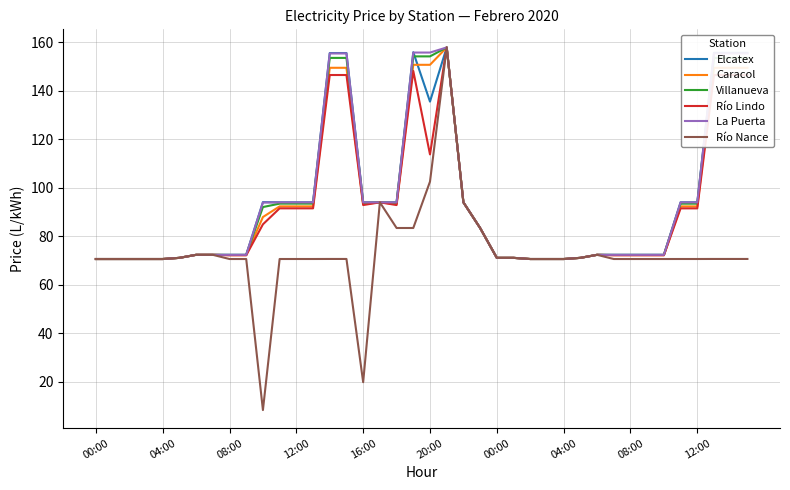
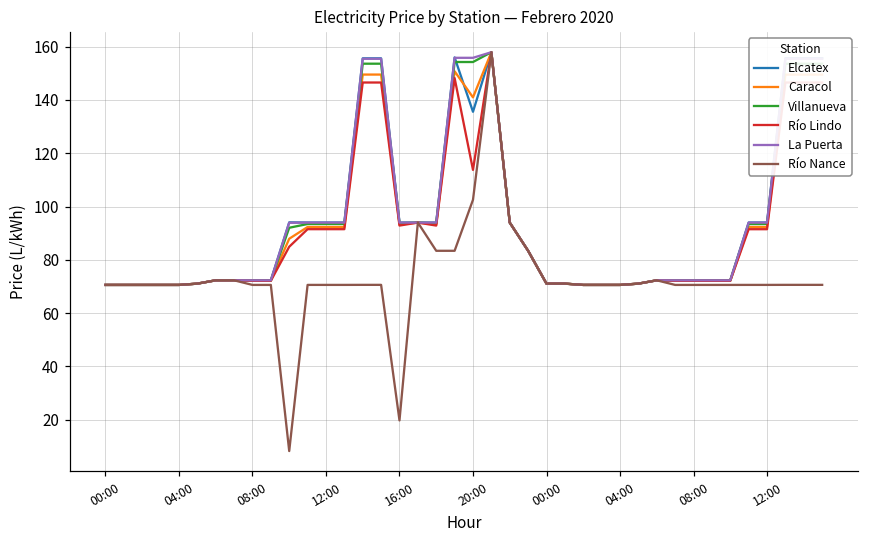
Caracol, 20:00: 151 -> 141
